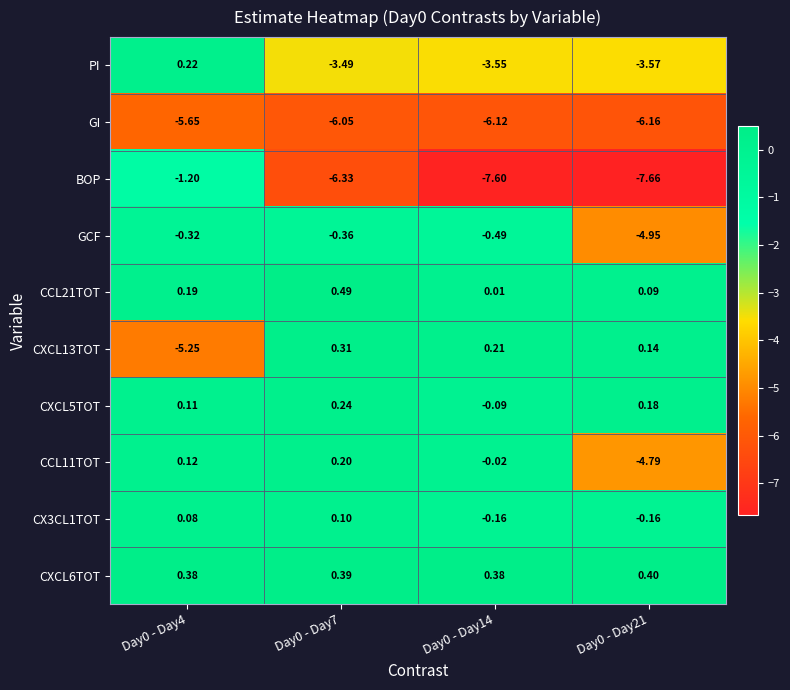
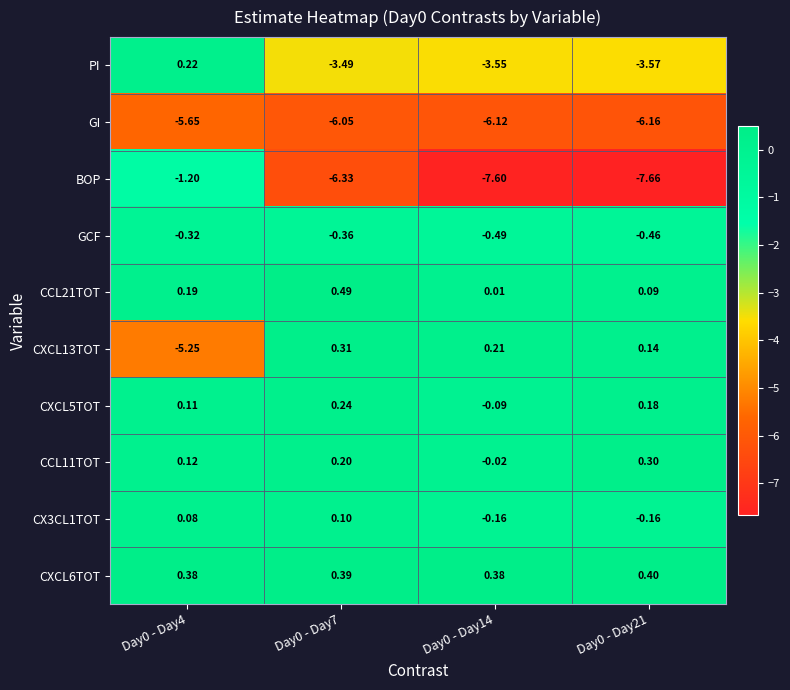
GCF, Day0 - Day21: -4.95 -> -0.46
CCL11TOT, Day0 - Day21: -4.79 -> 0.30
